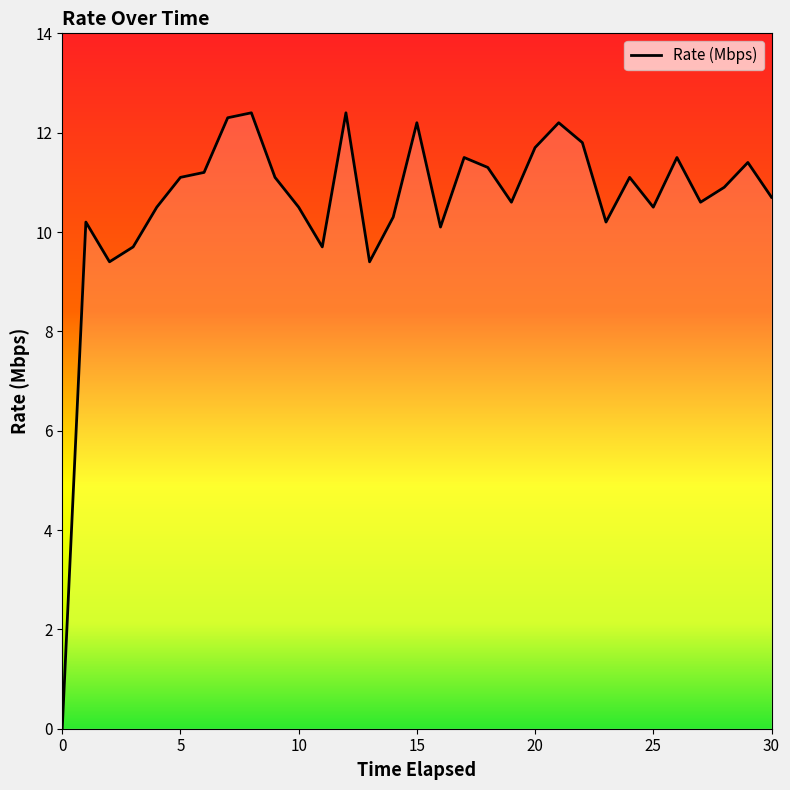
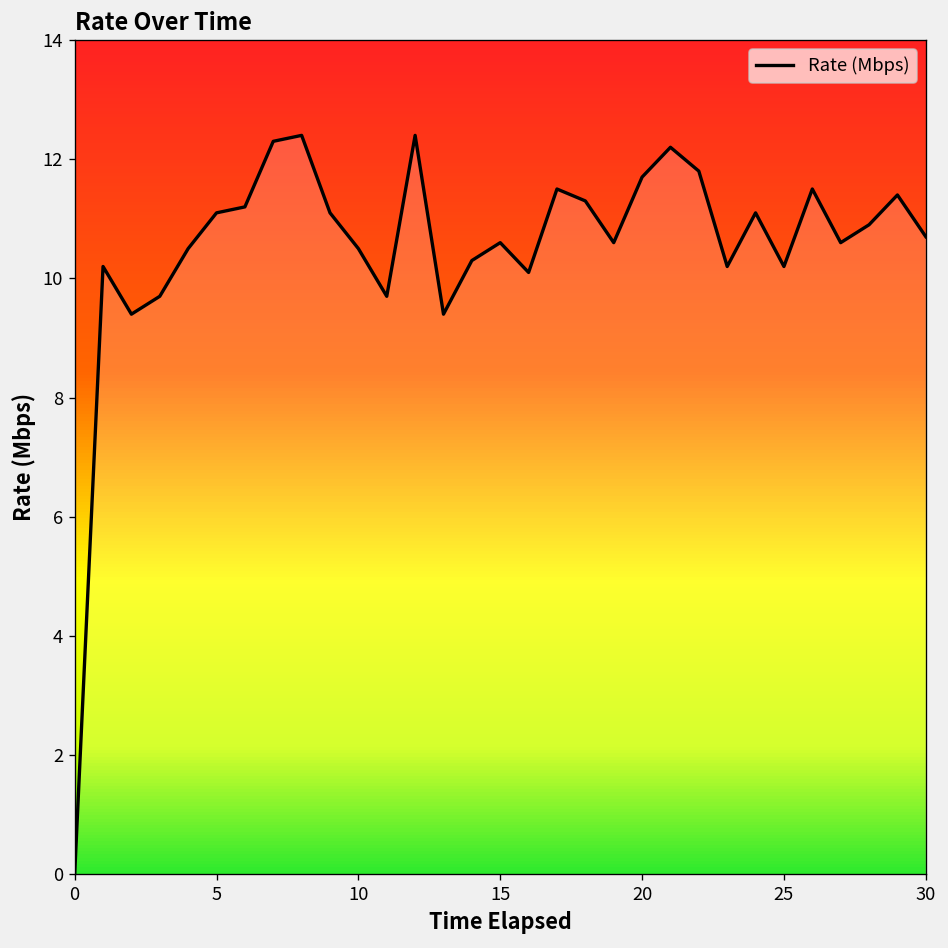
15: 12.2 -> 10.6
25: 10.5 -> 10.2
